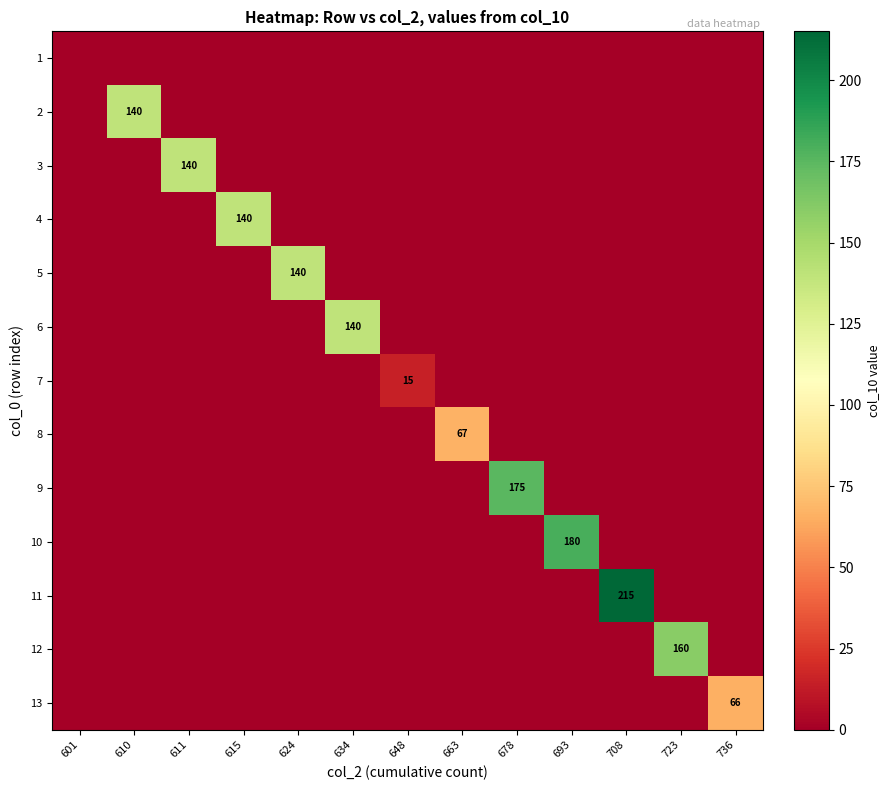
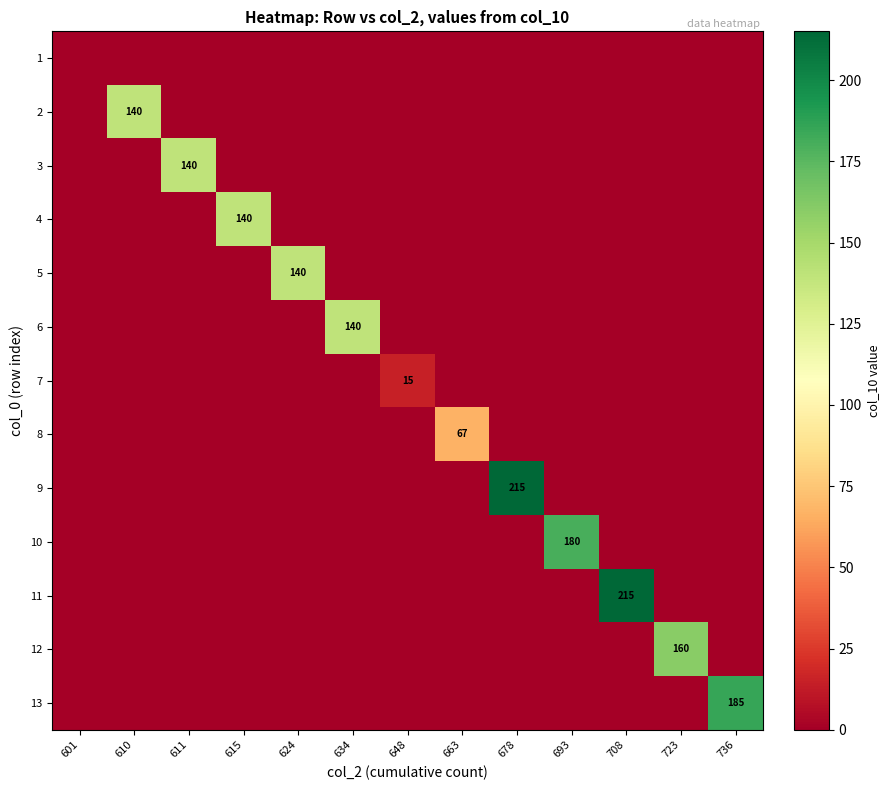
9, 678: 175 -> 215
13, 736: 66 -> 185
